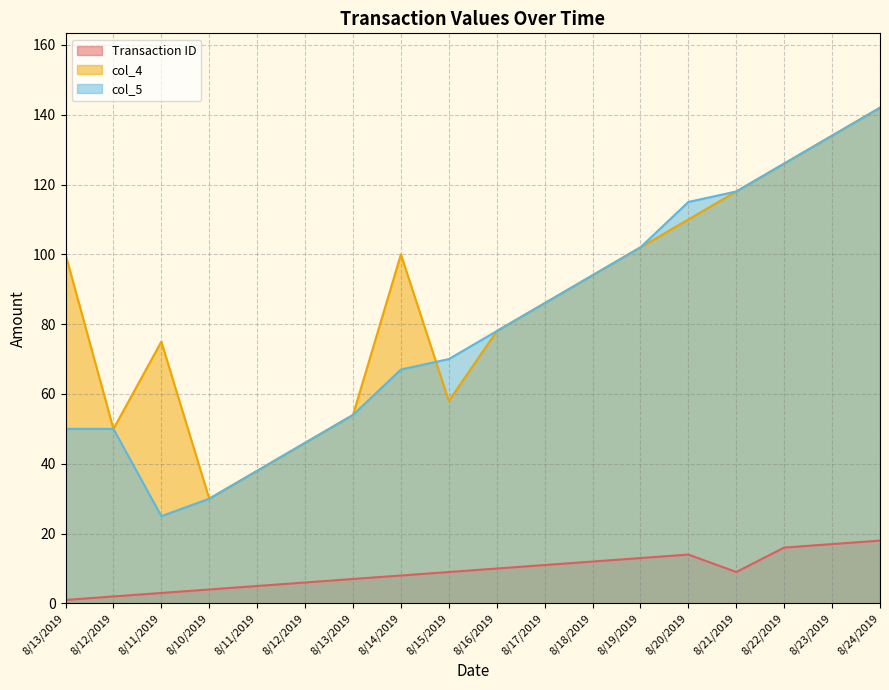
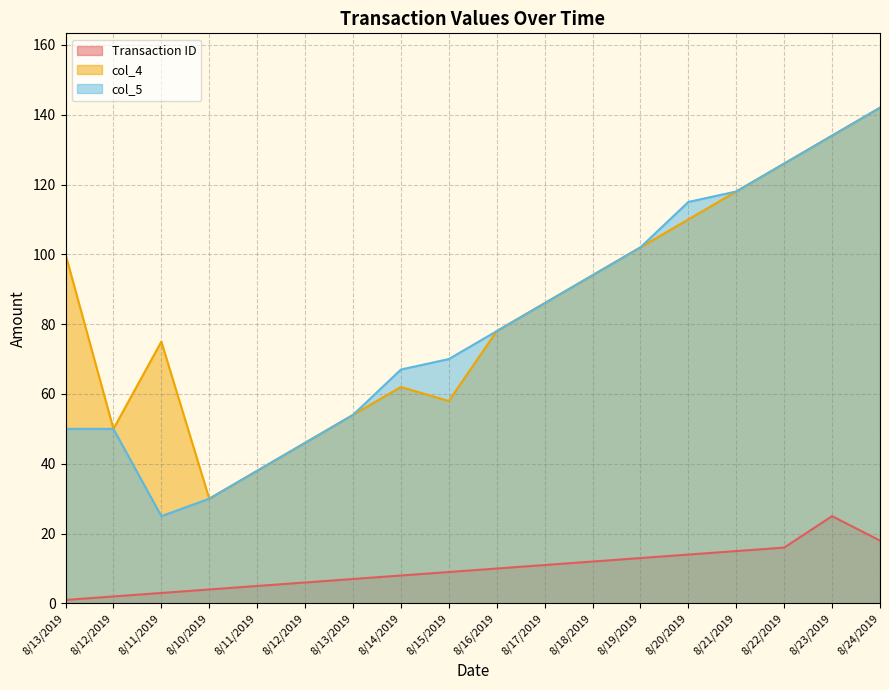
col_4, 8/14/2019: 100 -> 62
Transaction ID, 8/21/2019: 9 -> 15
Transaction ID, 8/23/2019: 17 -> 25
